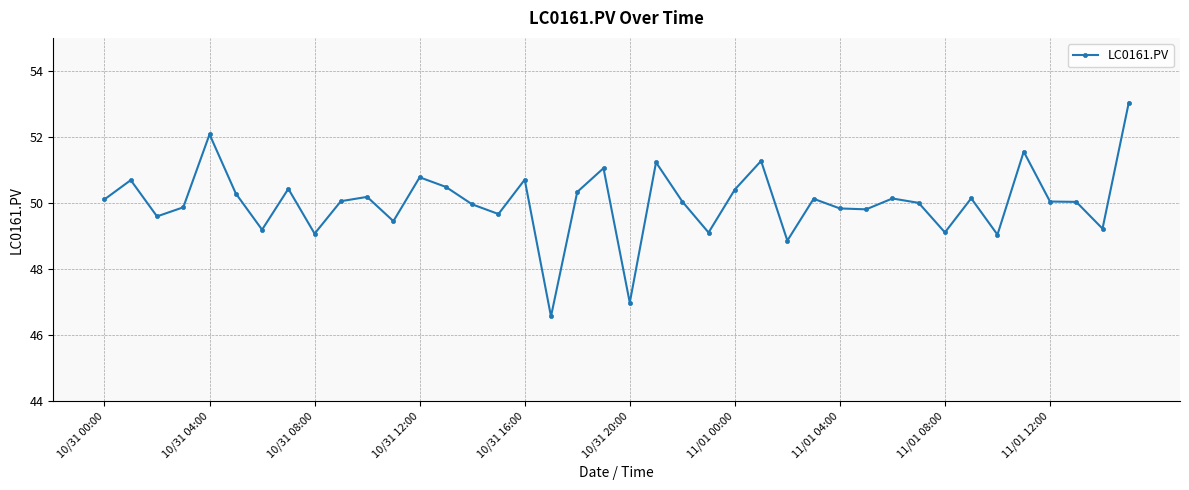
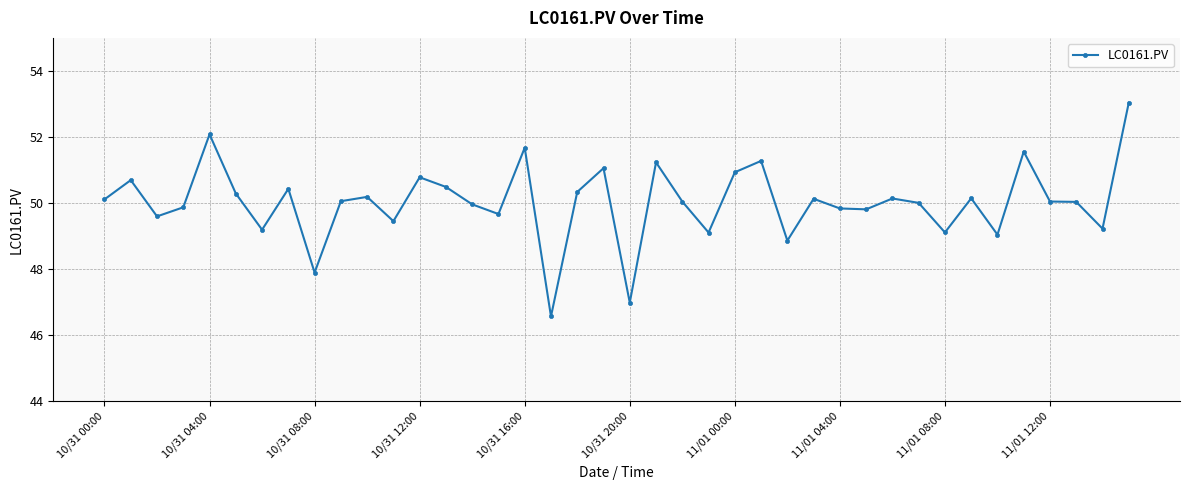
10/31 08:00: 49.1 -> 47.9
10/31 16:00: 50.7 -> 51.7
11/01 00:00: 50.4 -> 50.9
